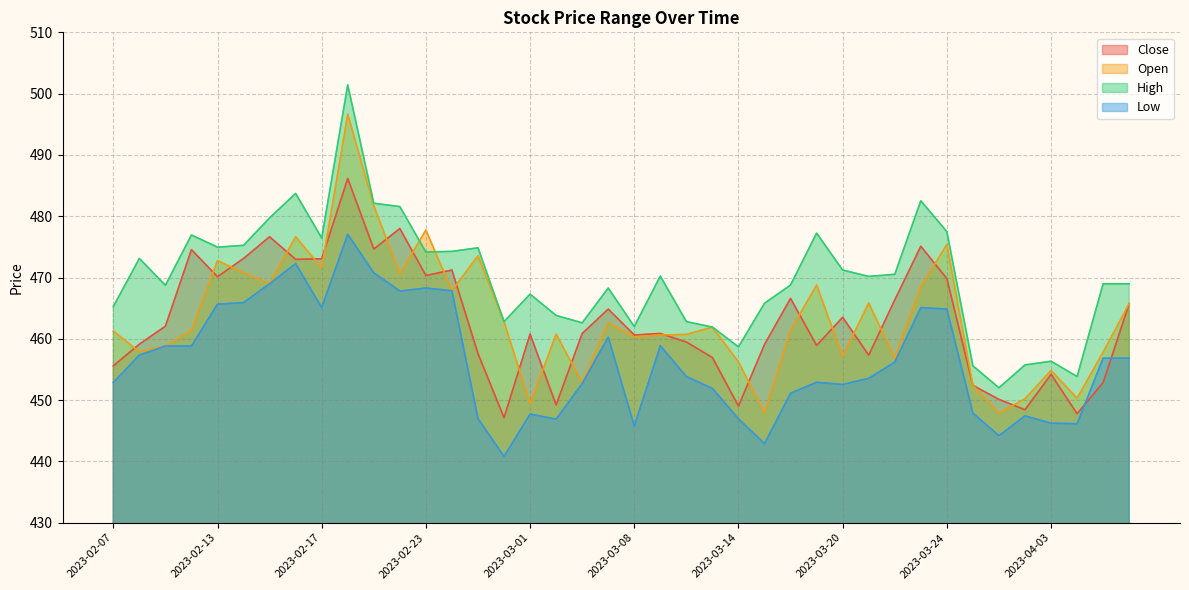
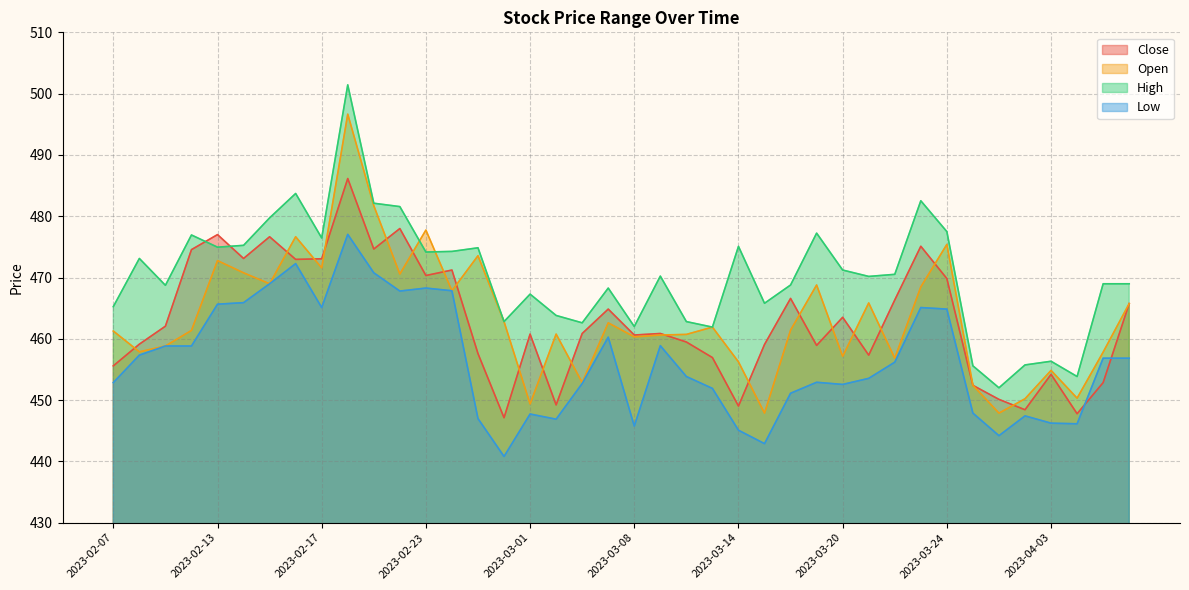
Close, 2023-02-13: 470 -> 477
High, 2023-03-14: 459 -> 475
Low, 2023-03-14: 447 -> 445
